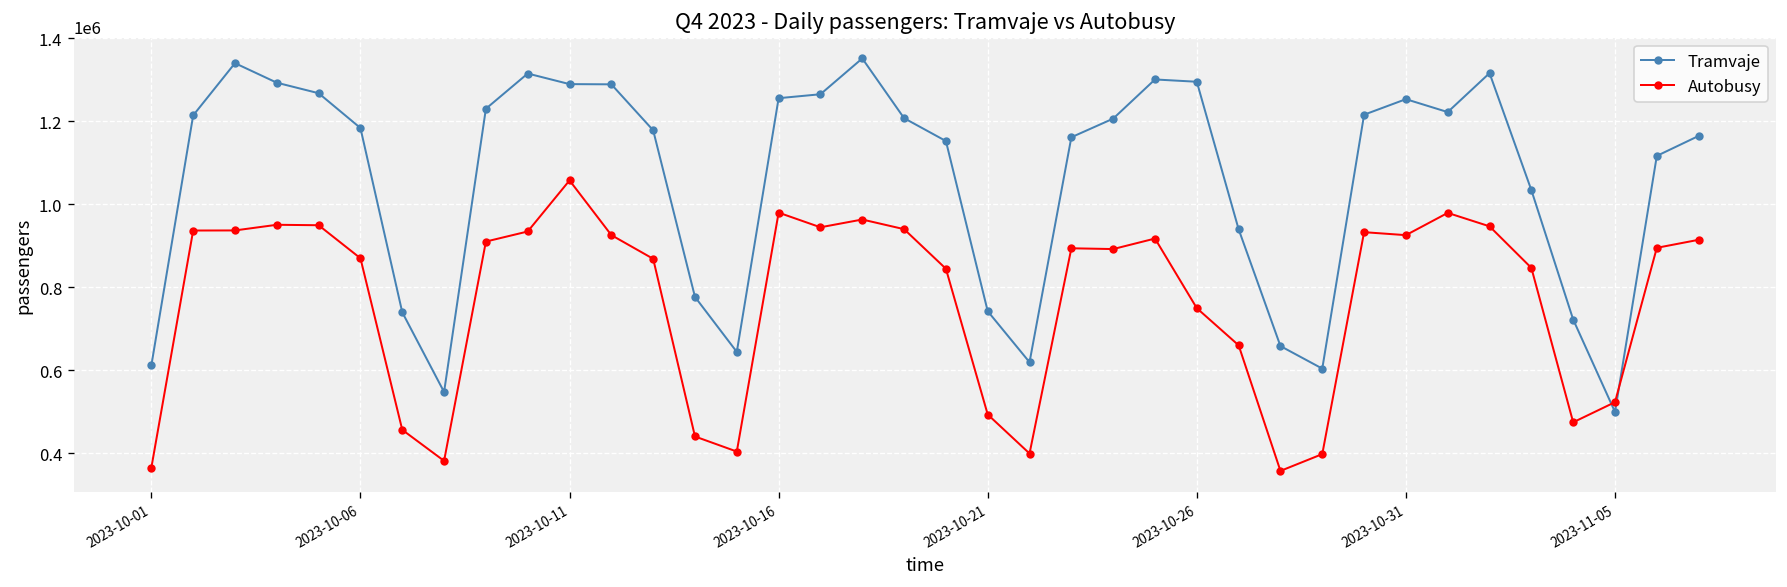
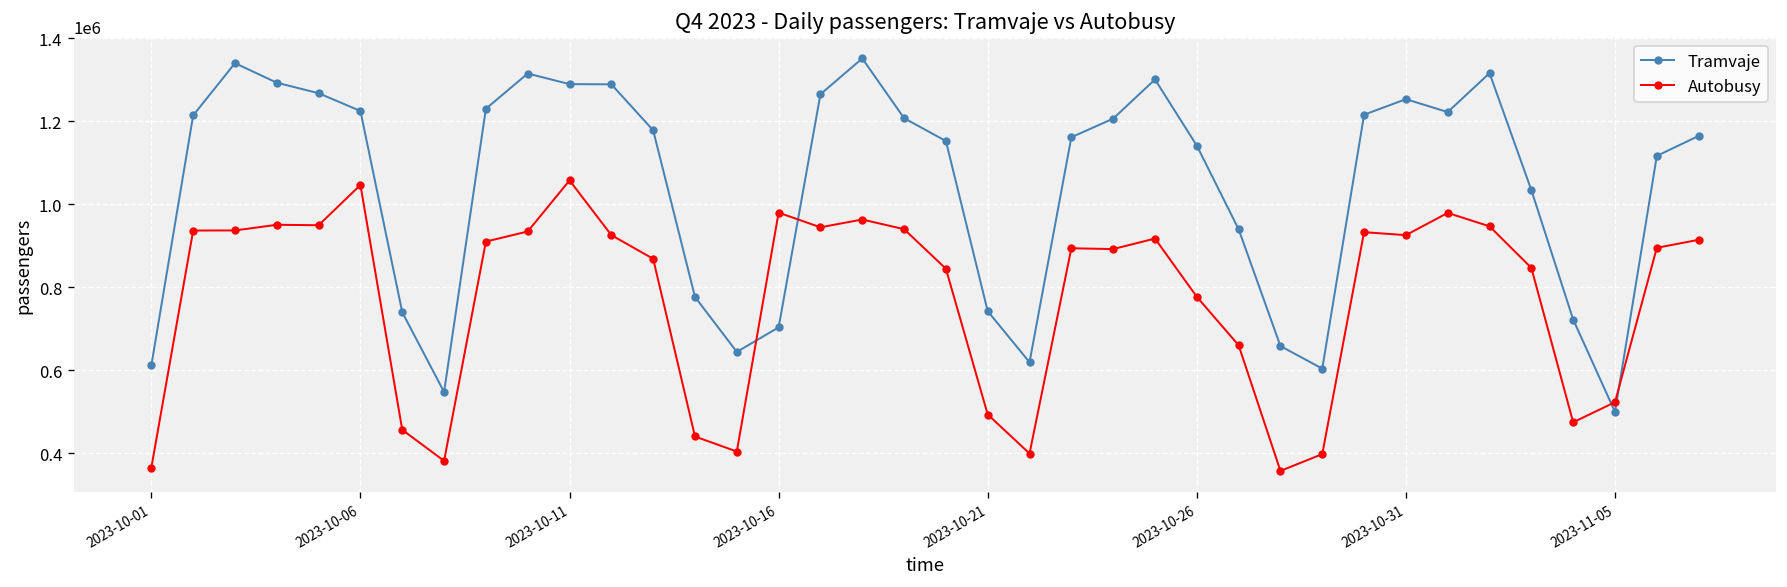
Tramvaje, 2023-10-06: 1180000 -> 1220000
Autobusy, 2023-10-06: 870000 -> 1050000
Tramvaje, 2023-10-16: 1260000 -> 700000
Tramvaje, 2023-10-26: 1290000 -> 1140000
Autobusy, 2023-10-26: 750000 -> 780000
